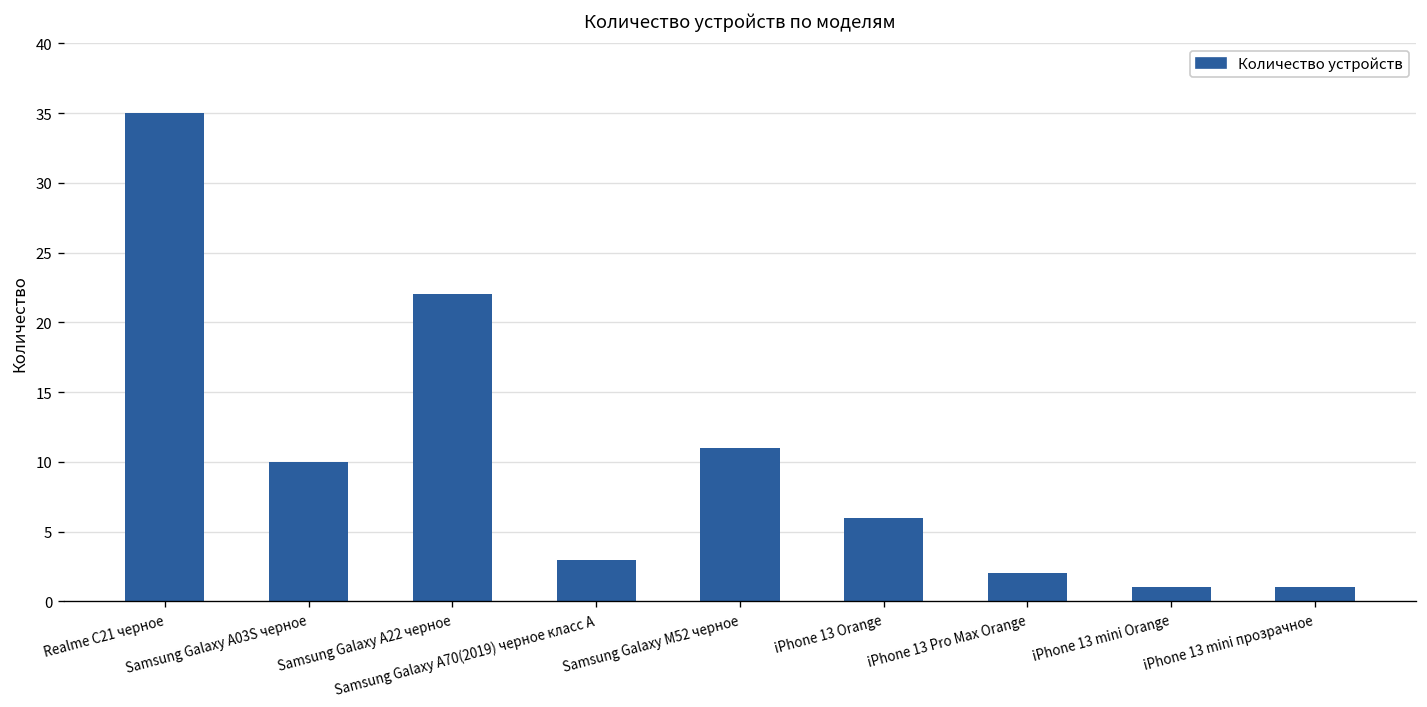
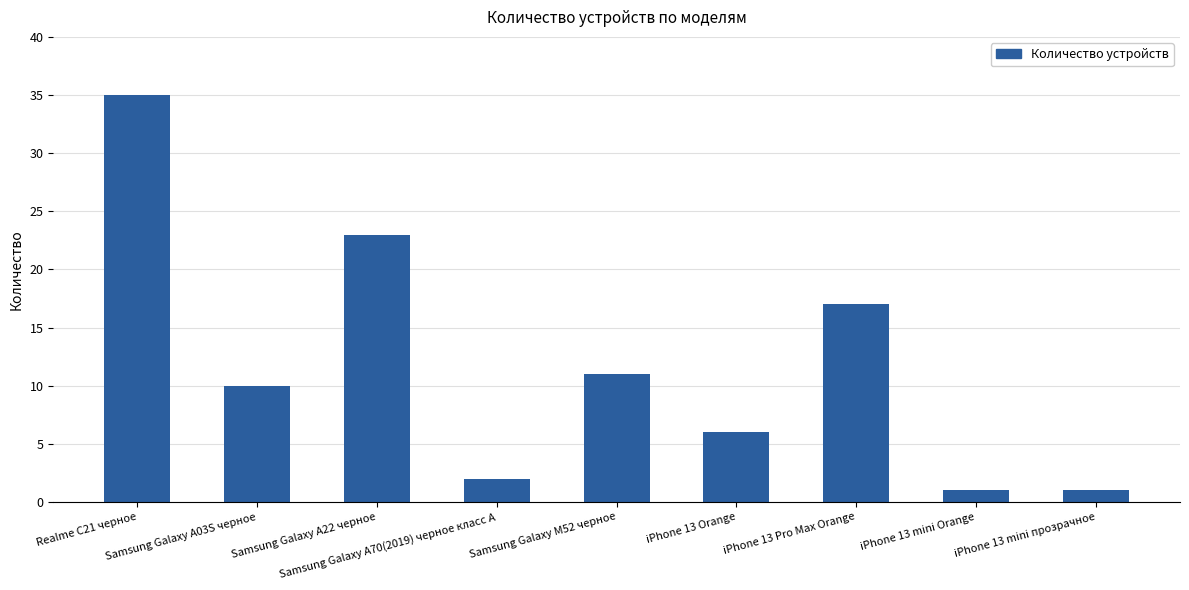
Samsung Galaxy A22 черное: 22 -> 23
Samsung Galaxy A70(2019) черное класс А: 3 -> 2
iPhone 13 Pro Max Orange: 2 -> 17
